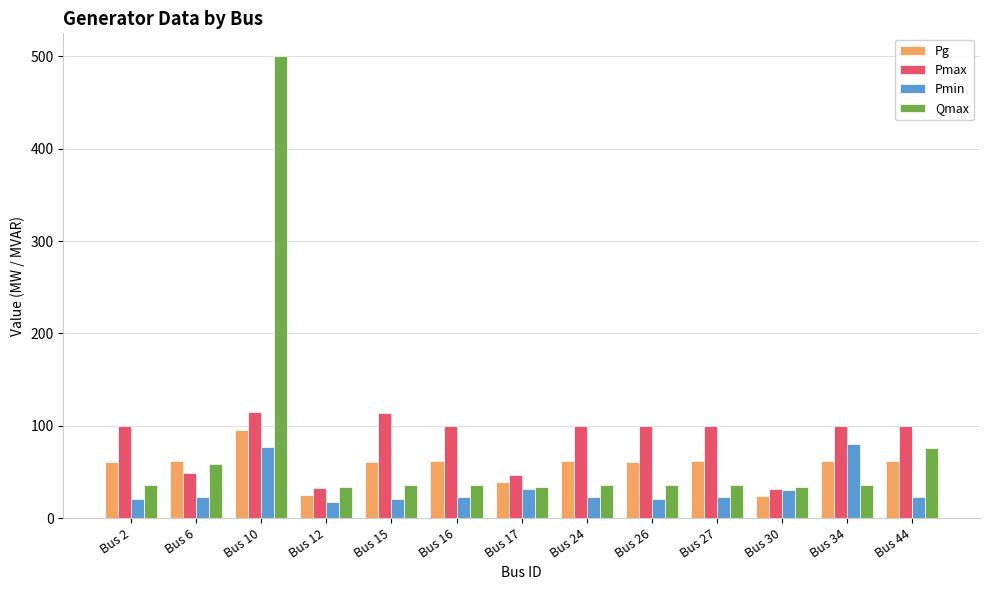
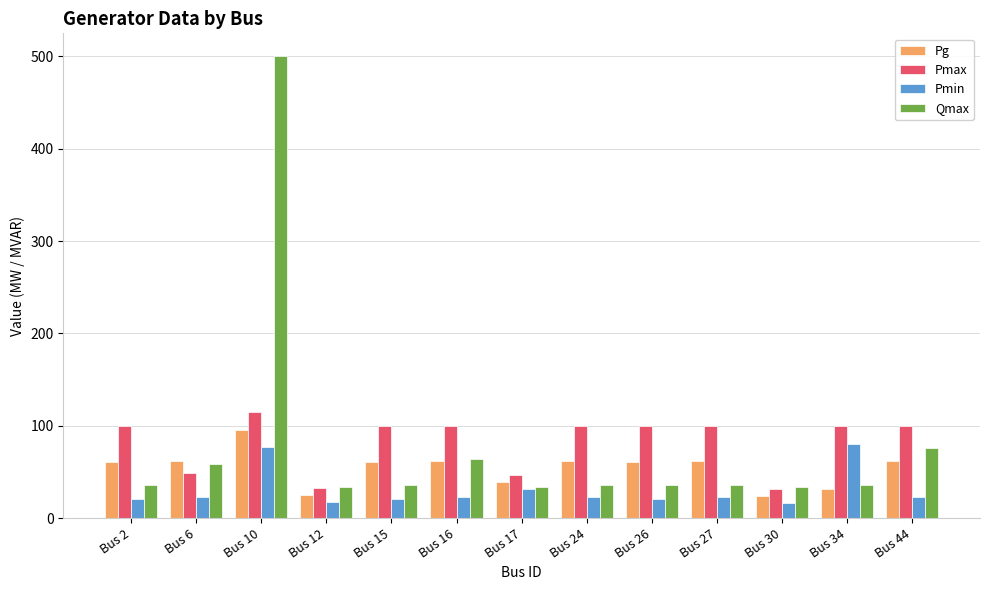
Pmax, Bus 15: 110 -> 100
Qmax, Bus 16: 40 -> 60
Pmin, Bus 30: 30 -> 20
Pg, Bus 34: 60 -> 30
